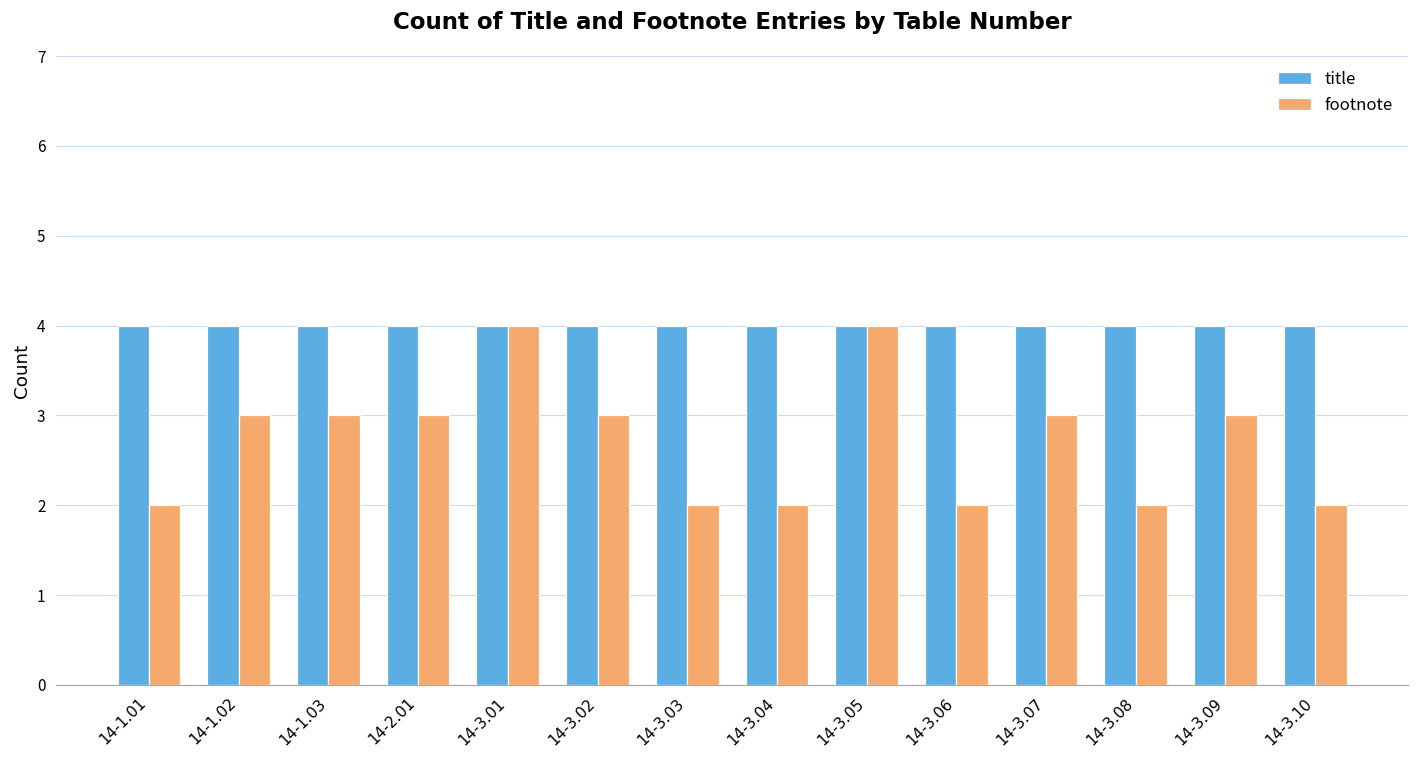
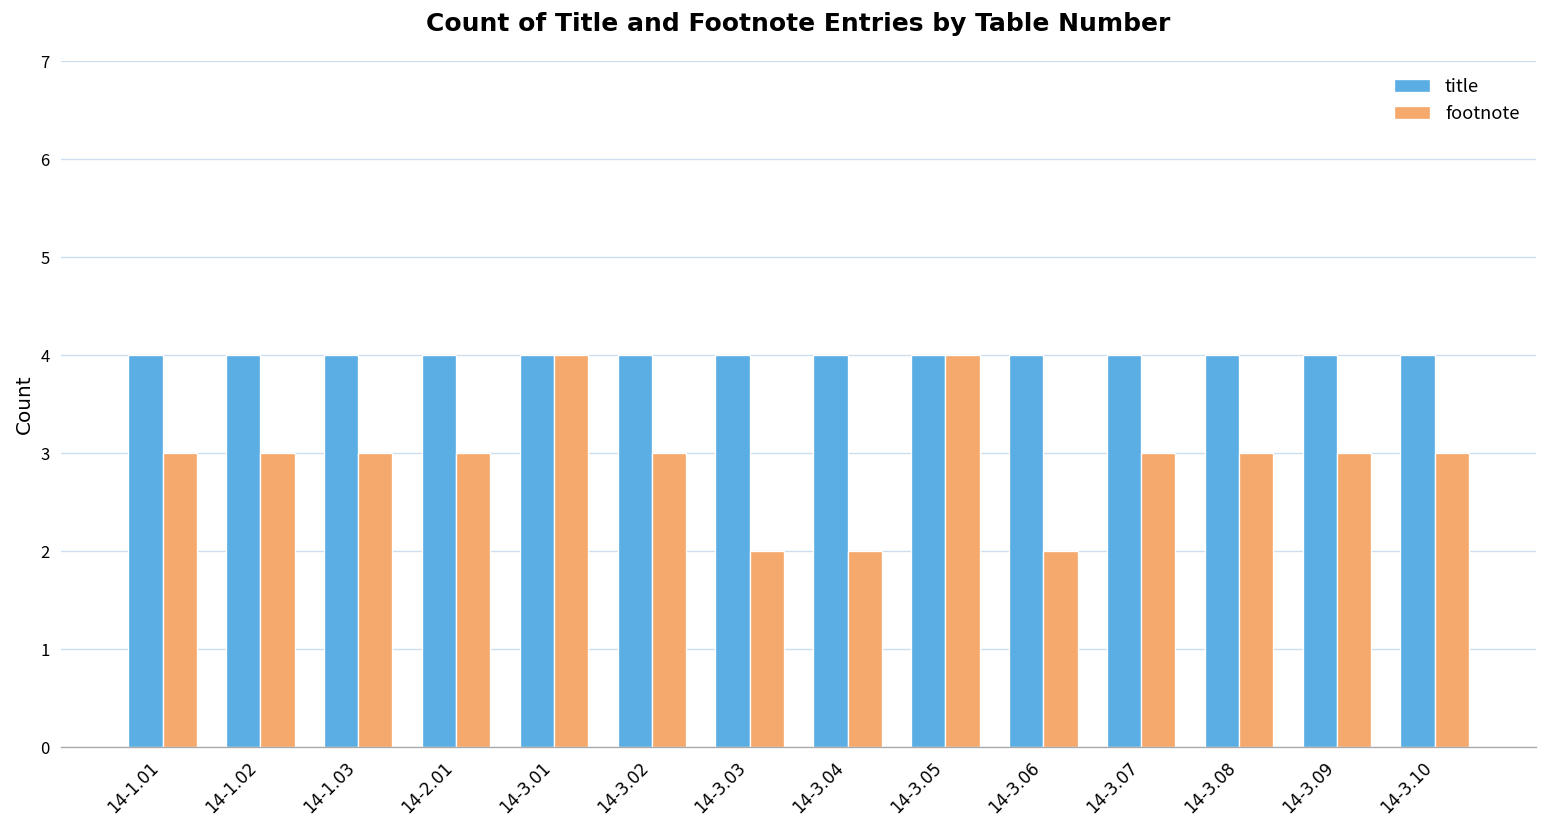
footnote, 14-1.01: 2 -> 3
footnote, 14-3.08: 2 -> 3
footnote, 14-3.10: 2 -> 3
